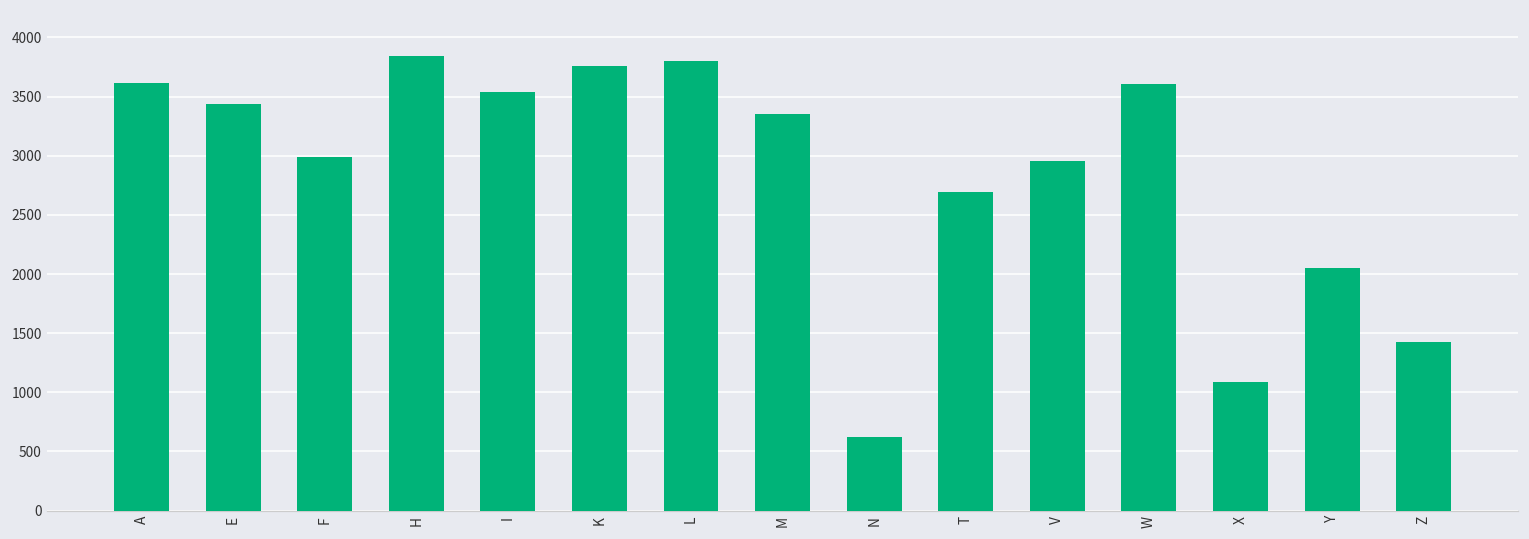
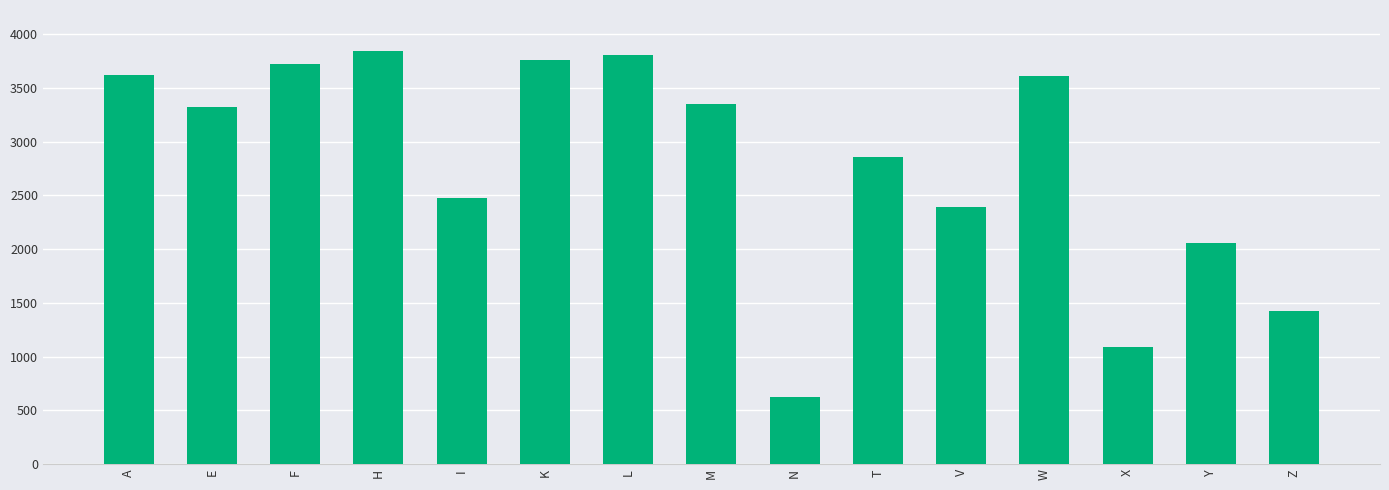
E: 3440 -> 3320
F: 2990 -> 3720
I: 3540 -> 2480
T: 2700 -> 2850
V: 2960 -> 2390
